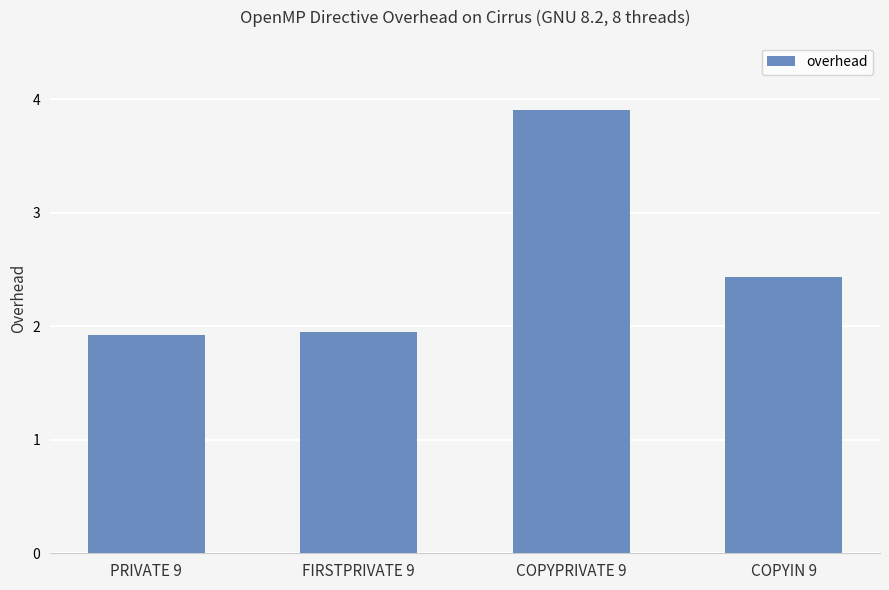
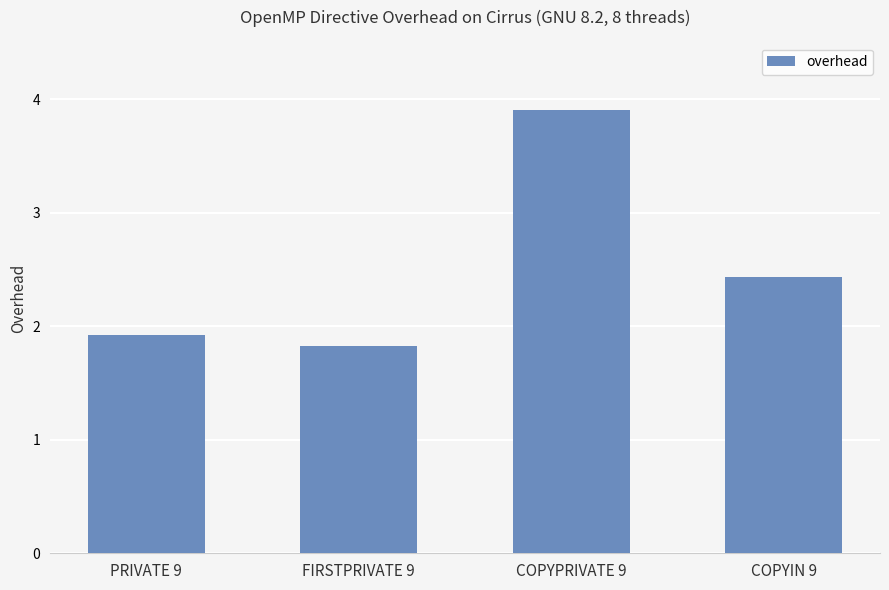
FIRSTPRIVATE 9: 1.95 -> 1.83
